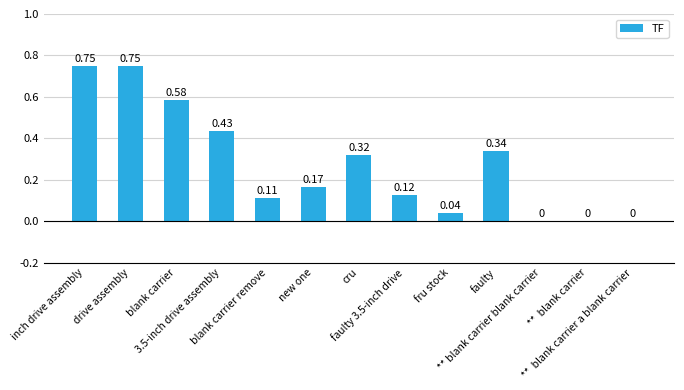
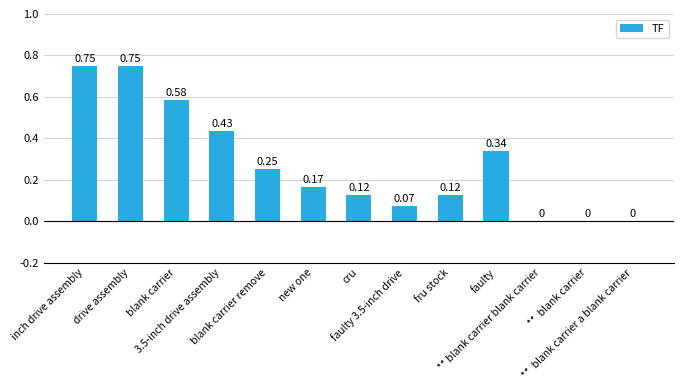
blank carrier remove: 0.11 -> 0.25
cru: 0.32 -> 0.12
faulty 3.5-inch drive: 0.12 -> 0.07
fru stock: 0.04 -> 0.12
